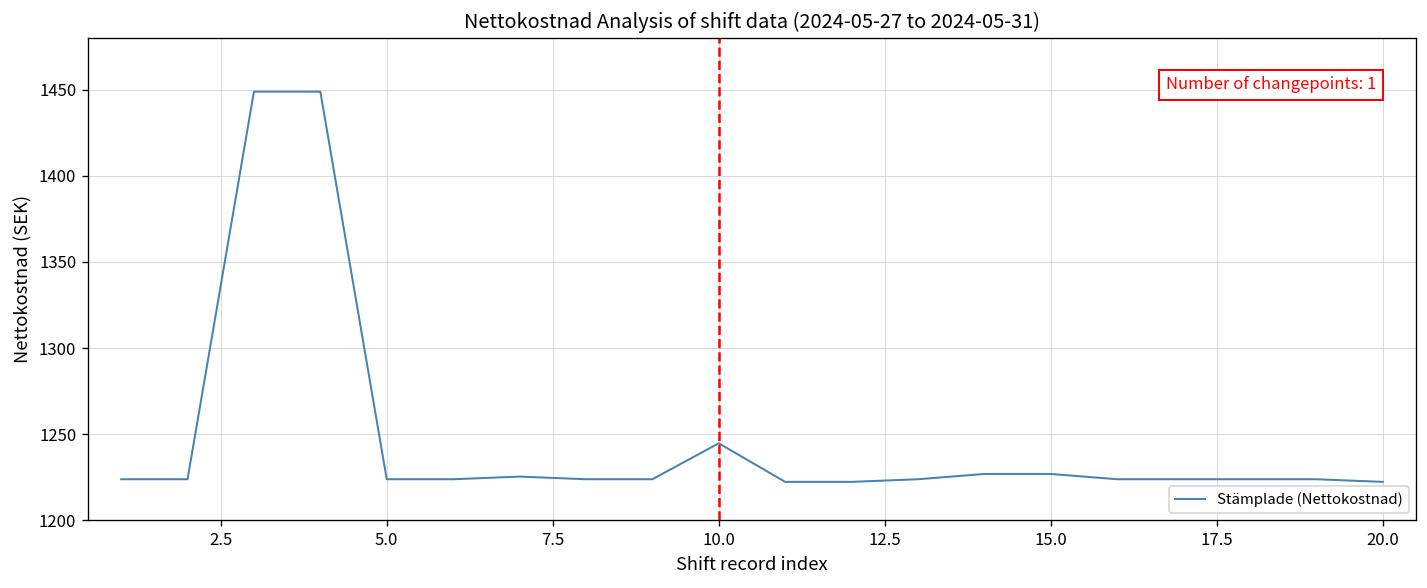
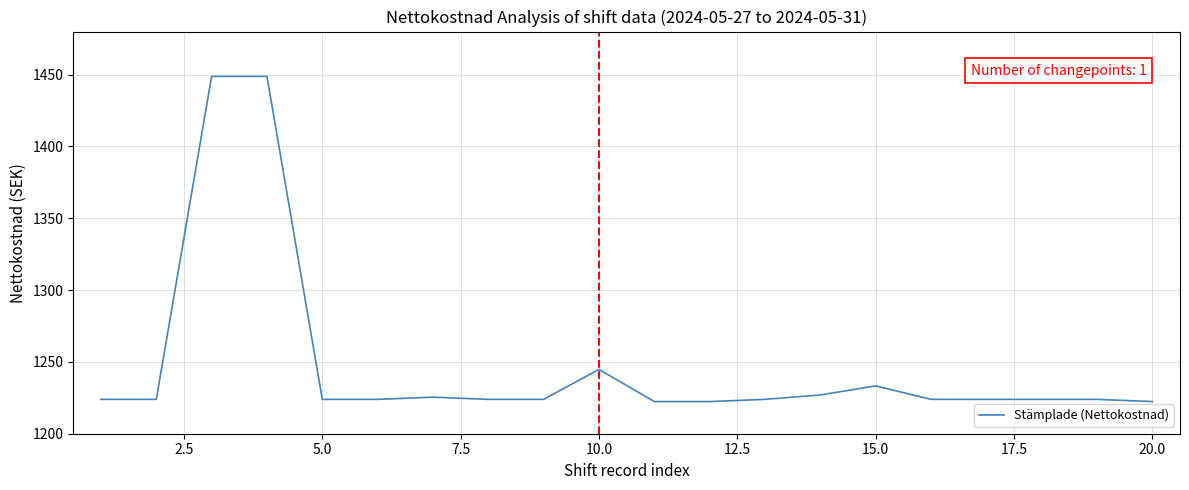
15.0: 1227 -> 1233
